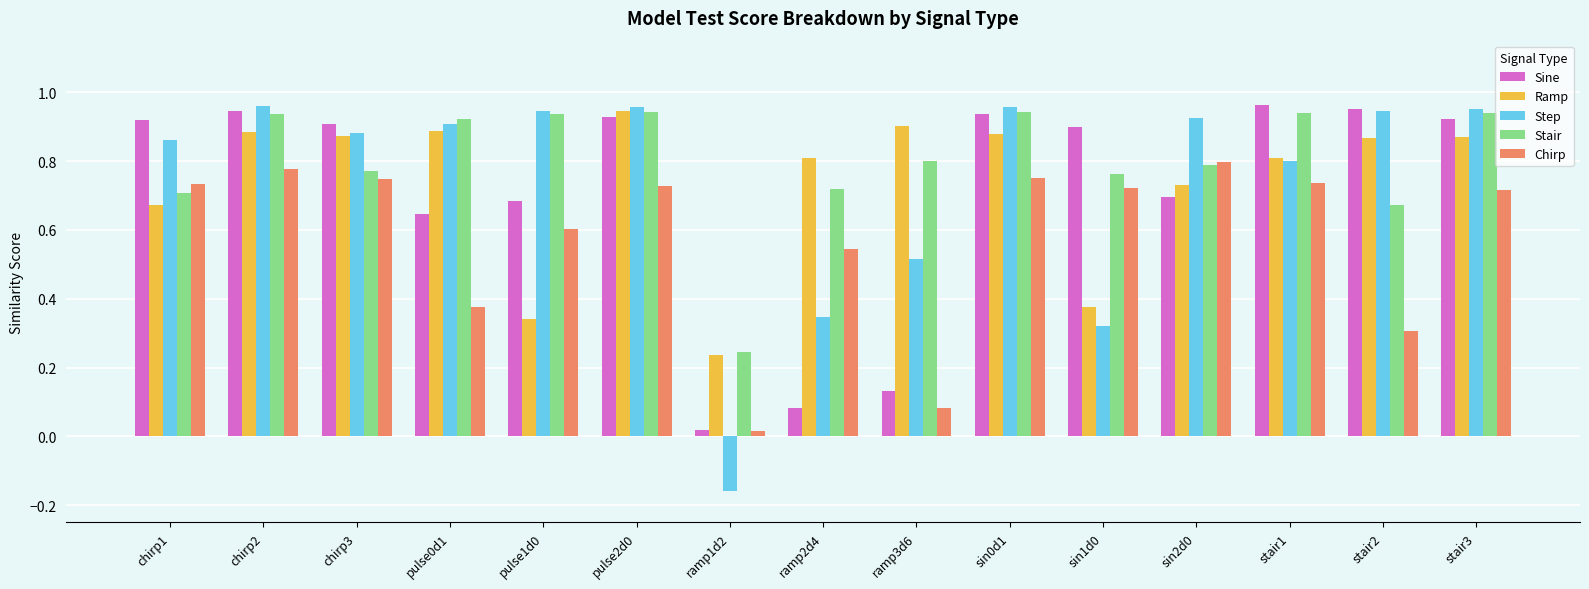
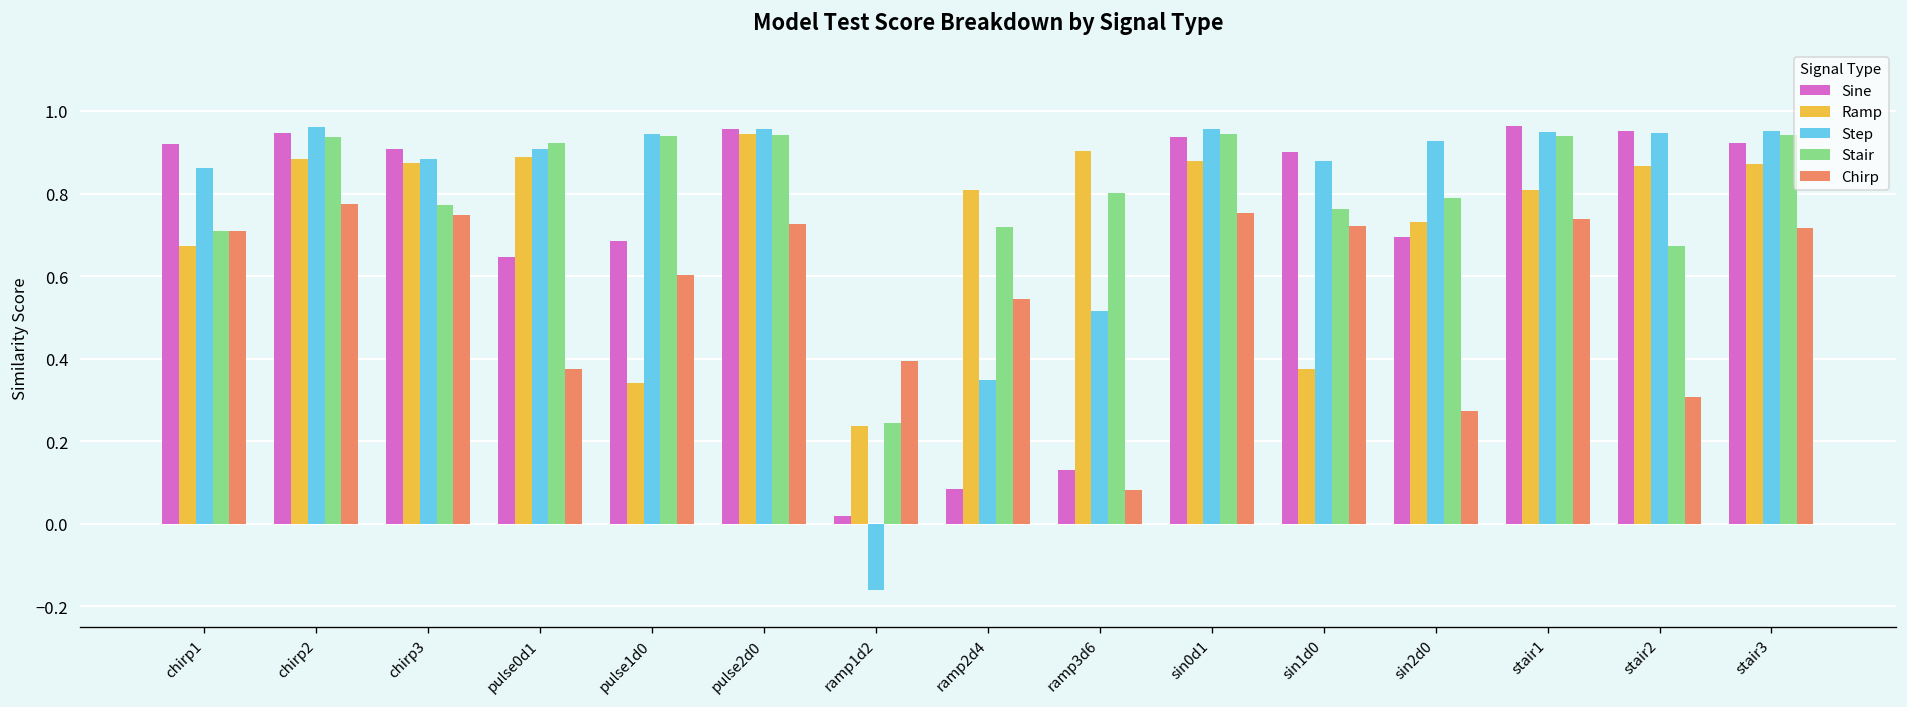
Chirp, chirp1: 0.73 -> 0.71
Sine, pulse2d0: 0.93 -> 0.96
Chirp, ramp1d2: 0.01 -> 0.39
Step, sin1d0: 0.32 -> 0.88
Chirp, sin2d0: 0.80 -> 0.27
Step, stair1: 0.80 -> 0.95
